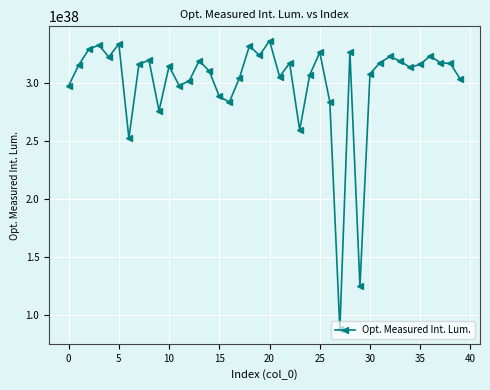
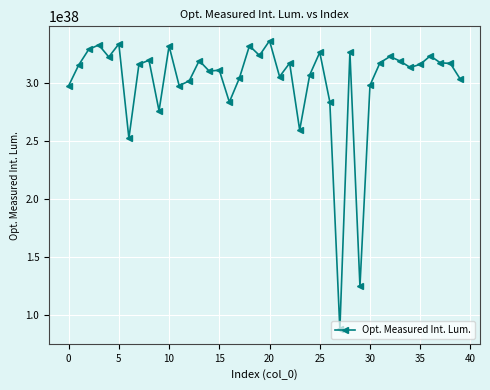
10: 315000000000000000000000000000000000000 -> 332000000000000000000000000000000000000
15: 289000000000000000000000000000000000000 -> 311000000000000000000000000000000000000
30: 308000000000000000000000000000000000000 -> 298000000000000000000000000000000000000
